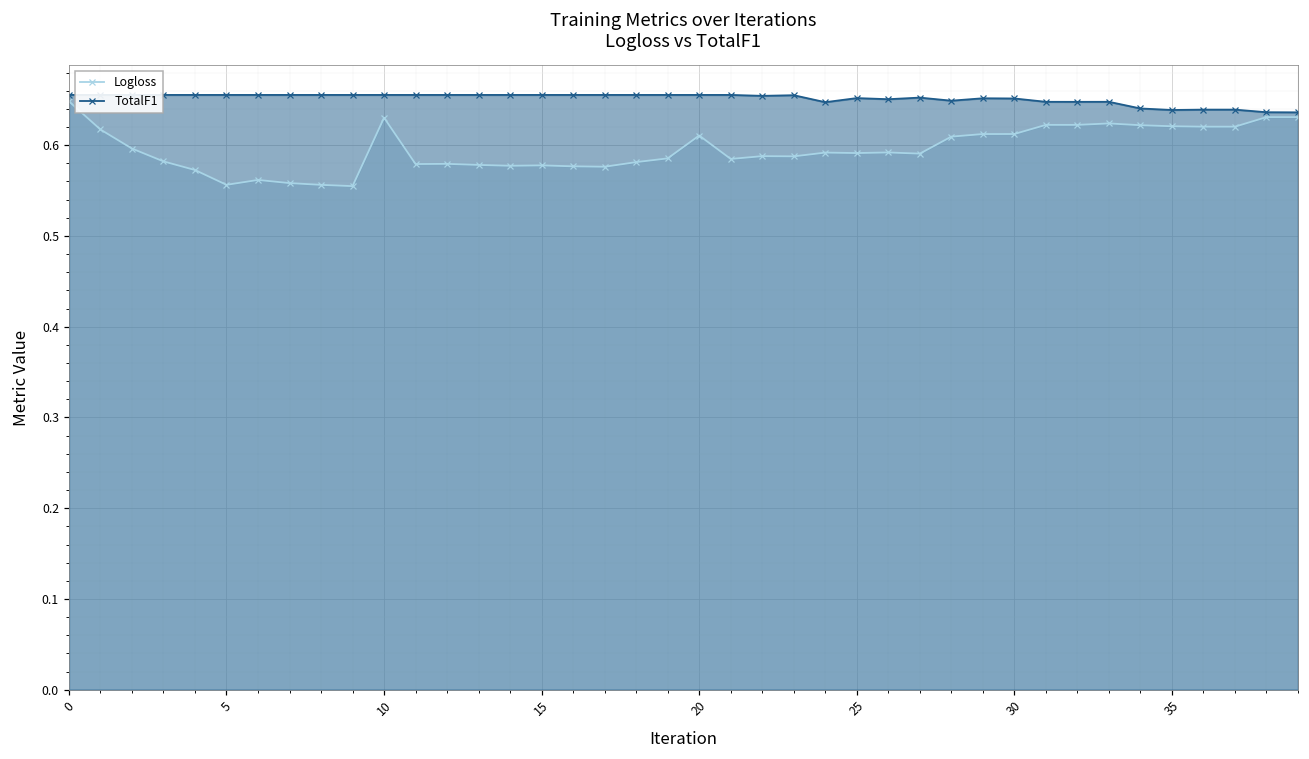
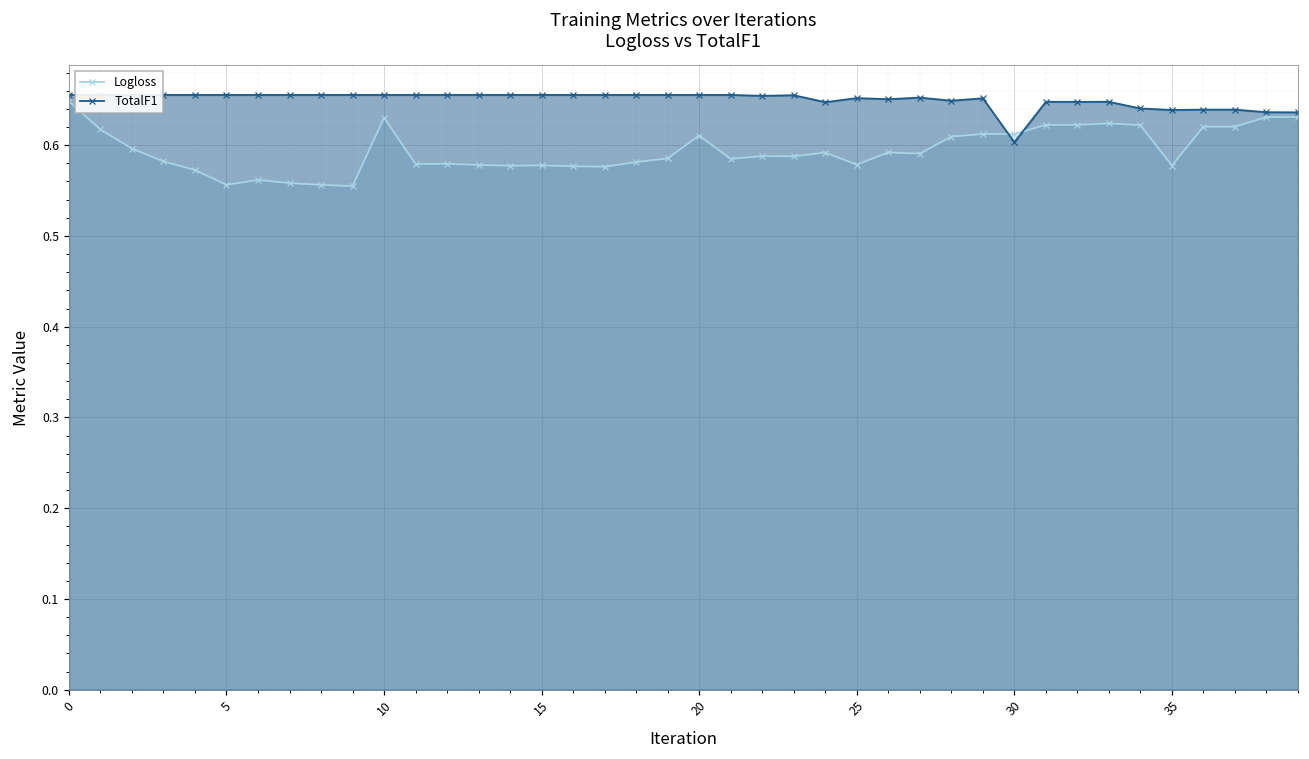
Logloss, 25: 0.59 -> 0.58
TotalF1, 30: 0.65 -> 0.60
Logloss, 35: 0.62 -> 0.58
